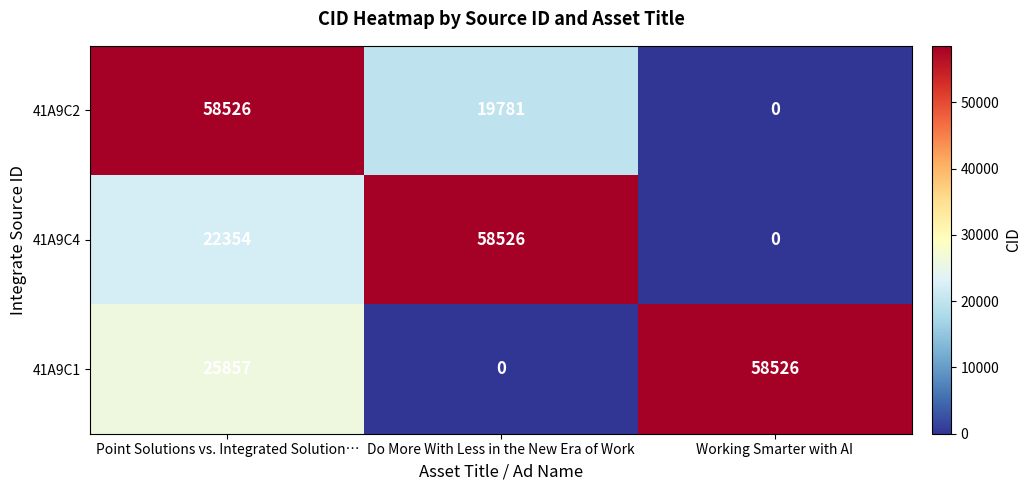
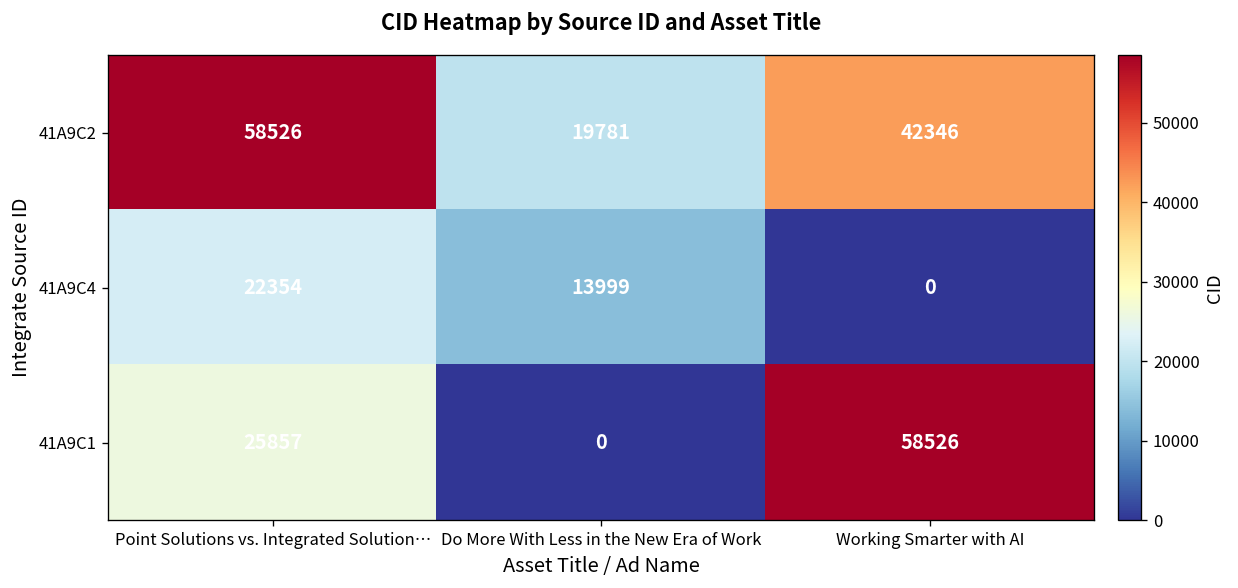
41A9C2, Working Smarter with AI: 0 -> 42346
41A9C4, Do More With Less in the New Era of Work: 58526 -> 13999
